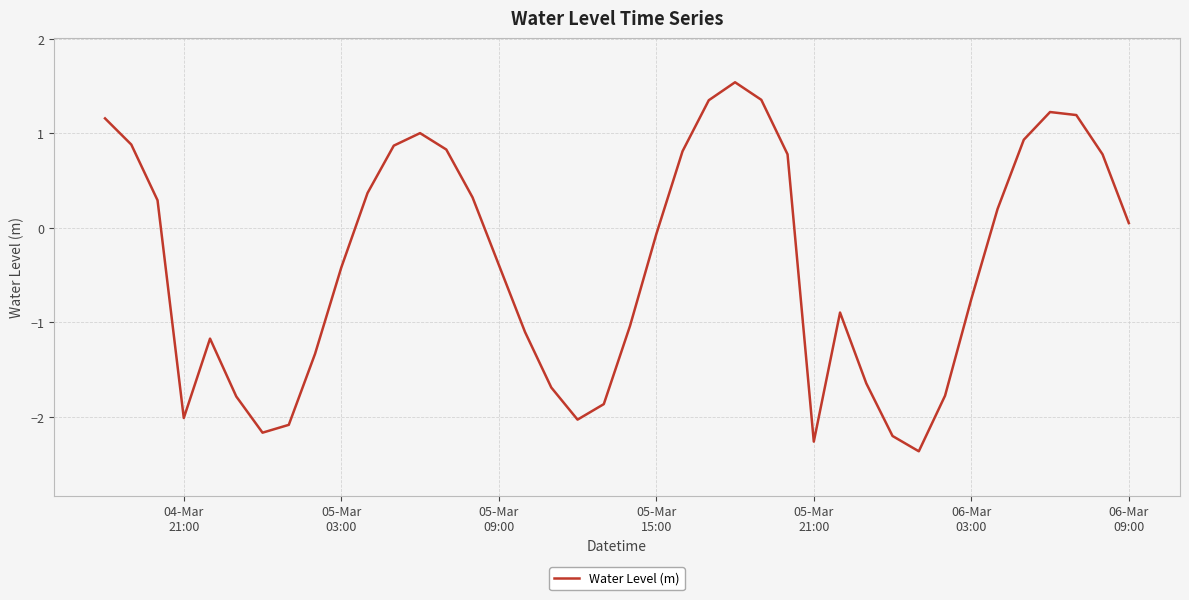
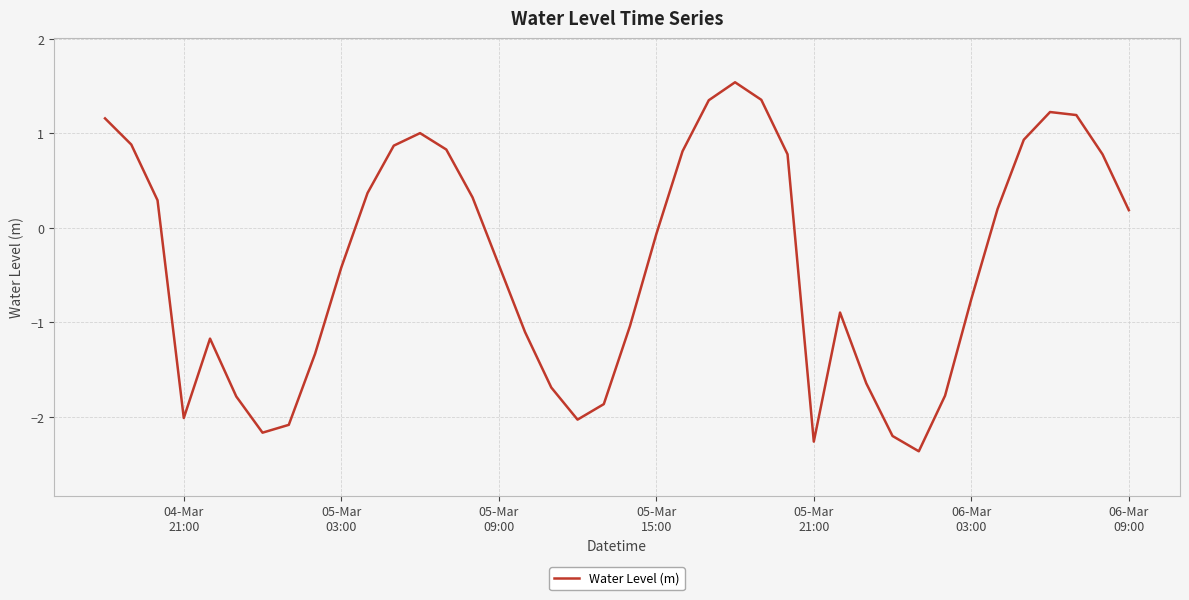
06-Mar 09:00: 0.1 -> 0.2
